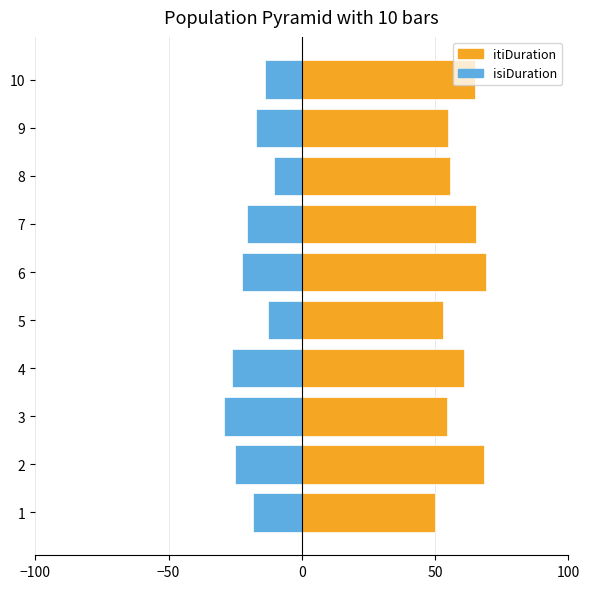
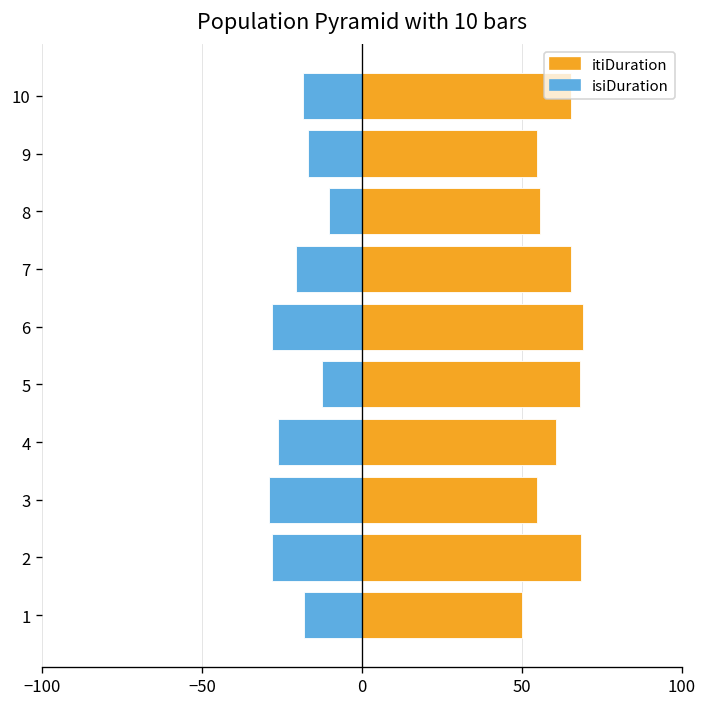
isiDuration, 10: -14 -> -19
isiDuration, 6: -23 -> -28
itiDuration, 5: 53 -> 68
isiDuration, 2: -25 -> -28
